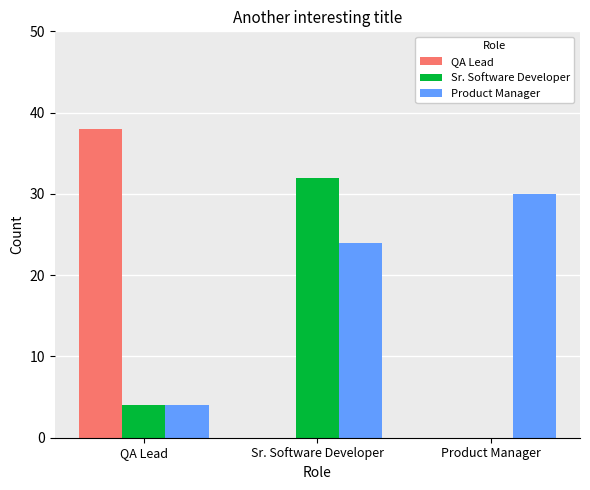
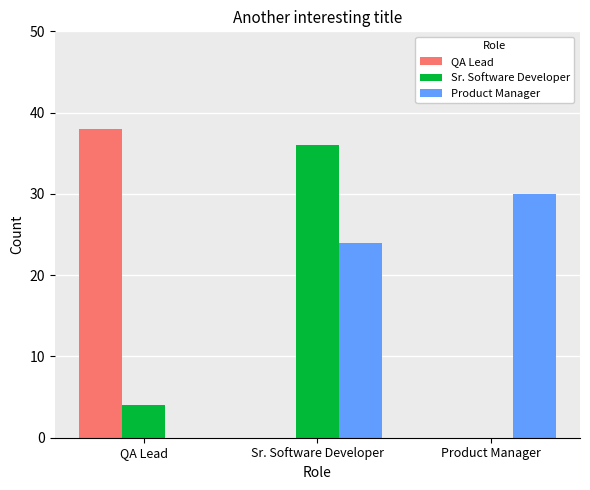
Product Manager, QA Lead: 4 -> 0
Sr. Software Developer, Sr. Software Developer: 32 -> 36
